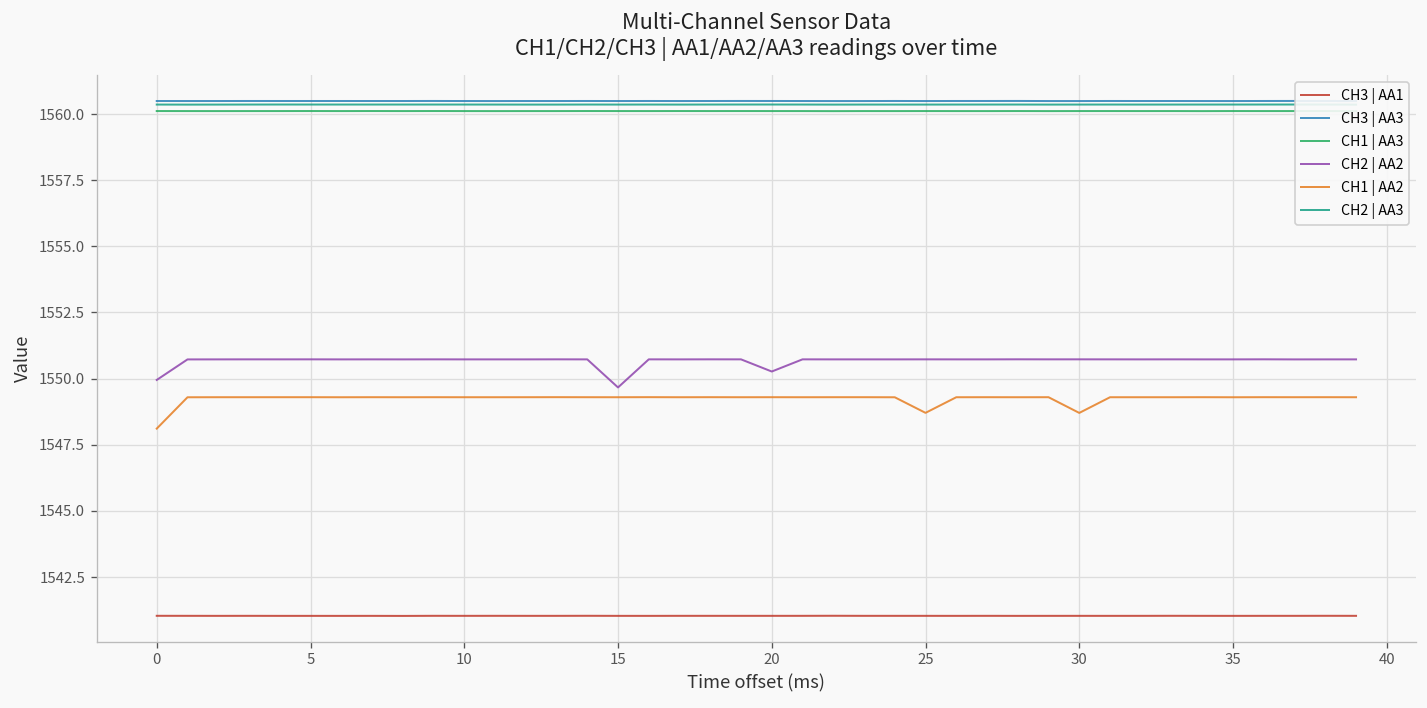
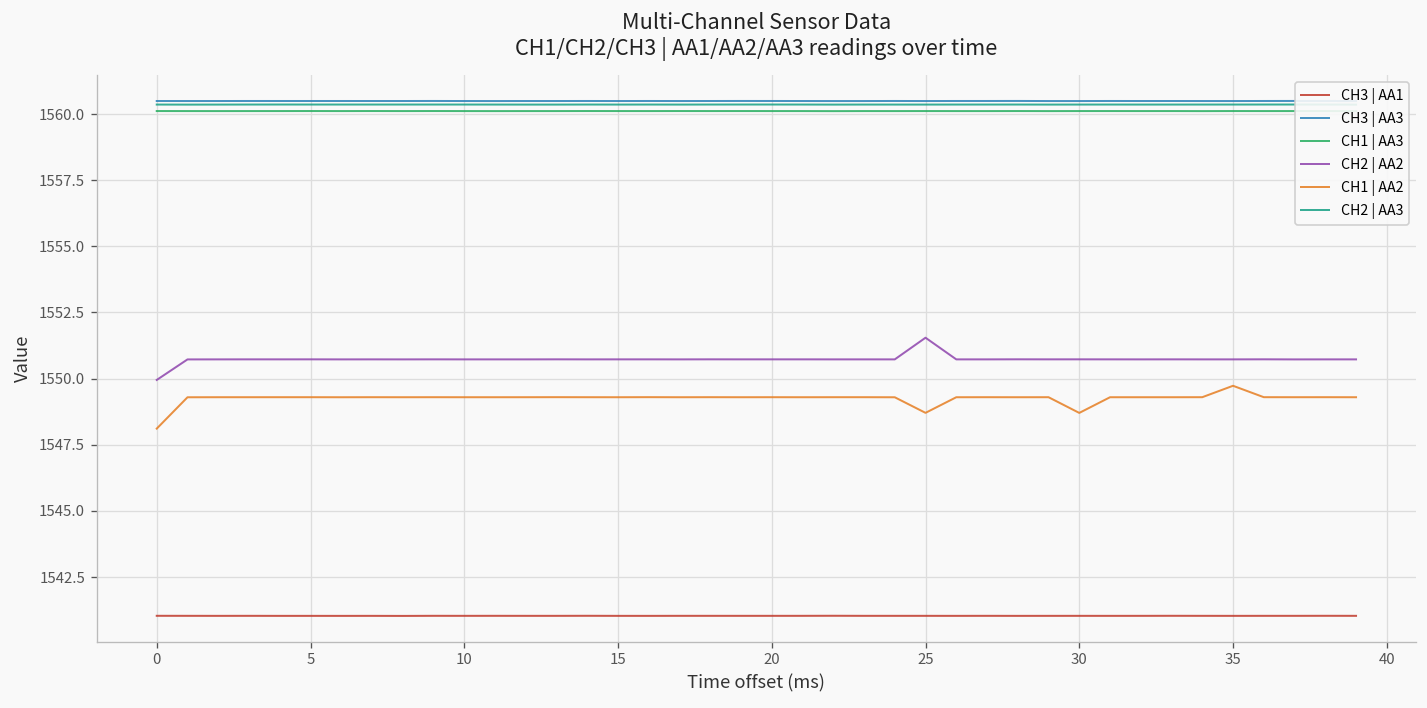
CH2 | AA2, 15: 1549.7 -> 1550.7
CH2 | AA2, 20: 1550.3 -> 1550.7
CH2 | AA2, 25: 1550.7 -> 1551.5
CH1 | AA2, 35: 1549.3 -> 1549.7
